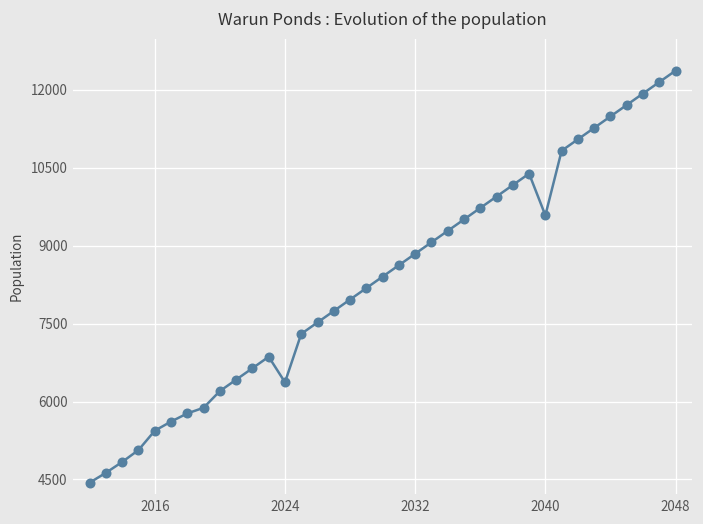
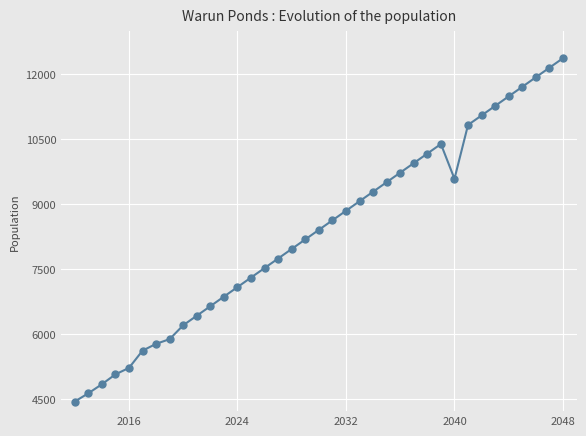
2016: 5400 -> 5200
2024: 6400 -> 7100
